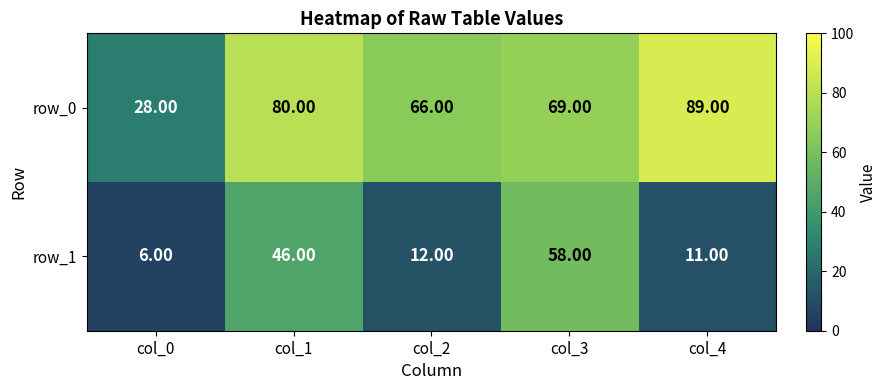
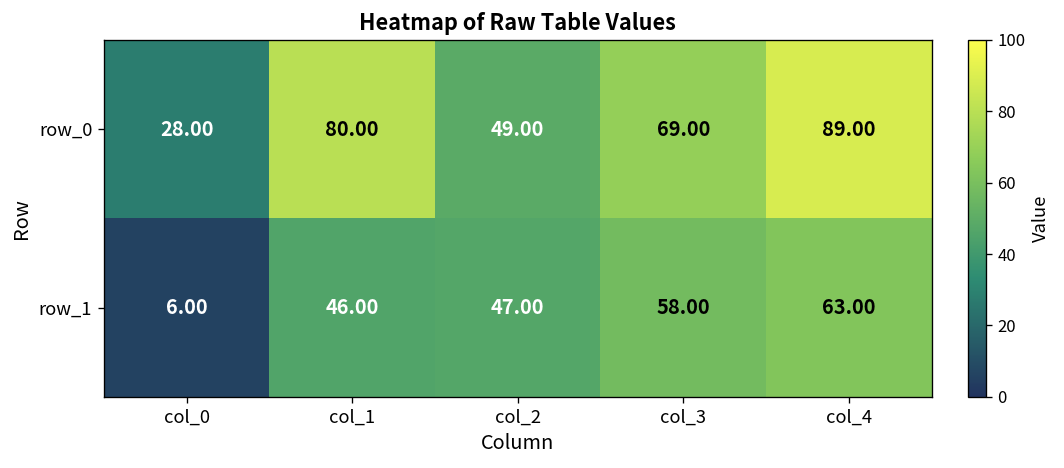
row_0, col_2: 66.00 -> 49.00
row_1, col_2: 12.00 -> 47.00
row_1, col_4: 11.00 -> 63.00
